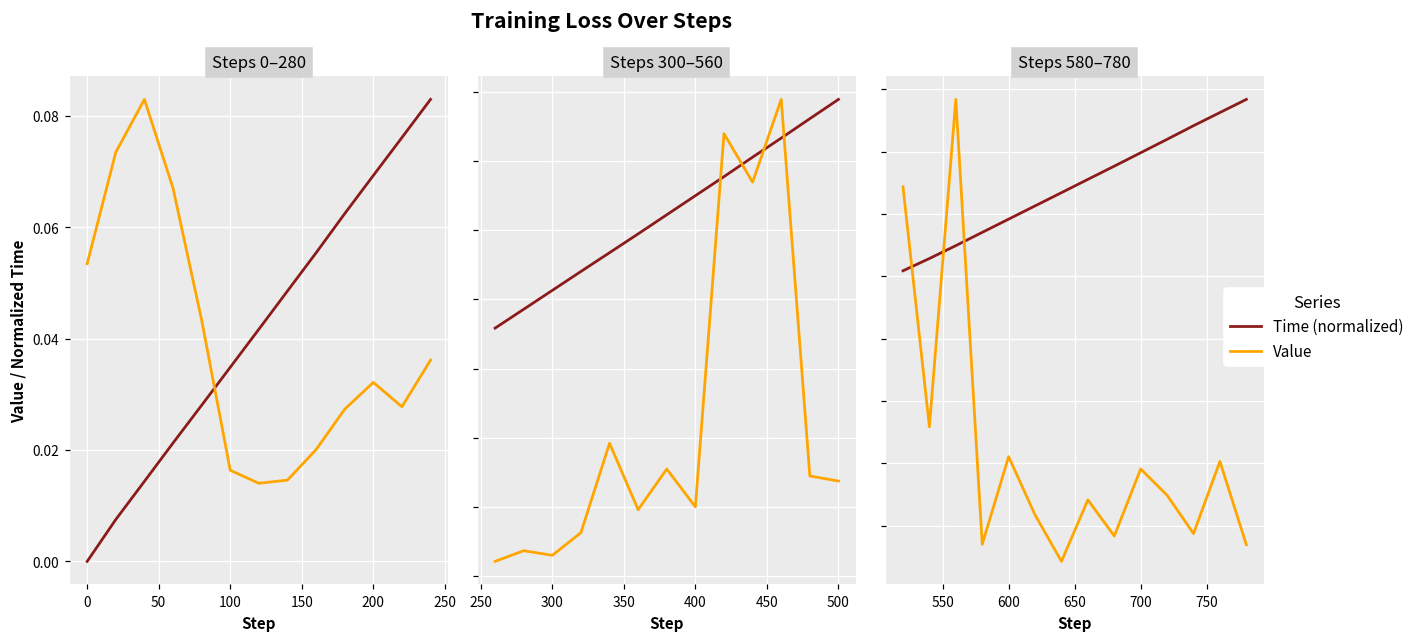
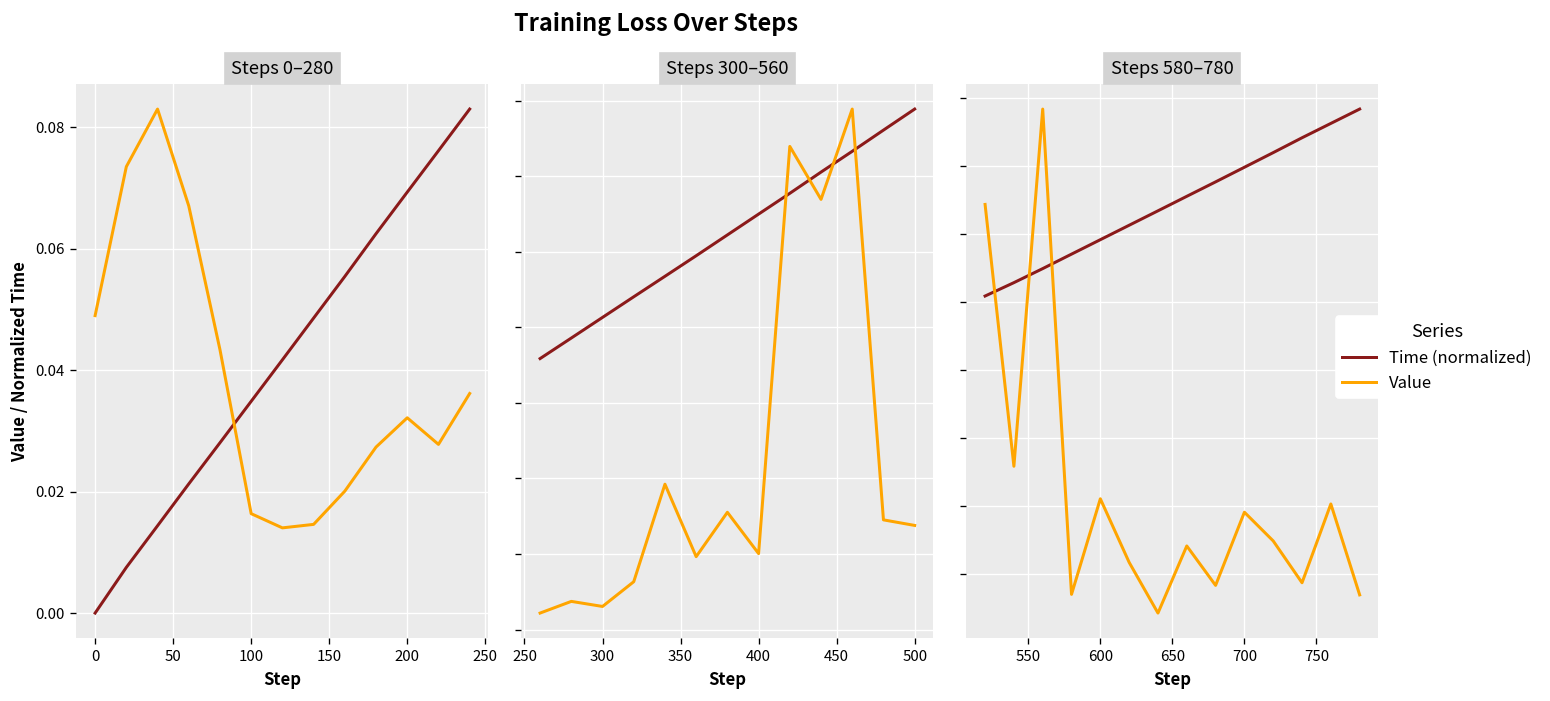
Steps 0–280, Value, 0: 0.053 -> 0.049
